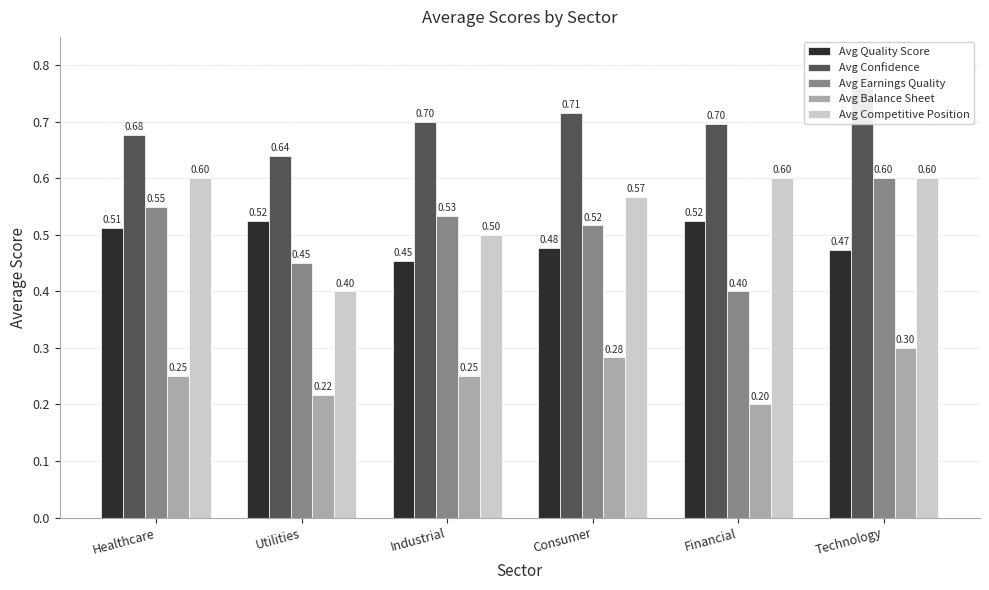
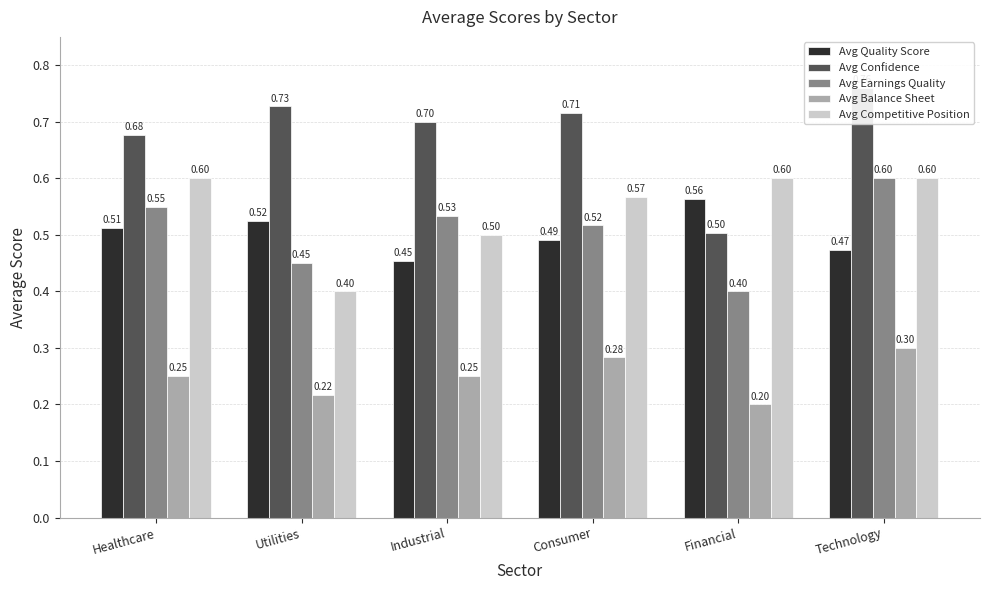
Avg Confidence, Utilities: 0.64 -> 0.73
Avg Quality Score, Consumer: 0.48 -> 0.49
Avg Quality Score, Financial: 0.52 -> 0.56
Avg Confidence, Financial: 0.70 -> 0.50
